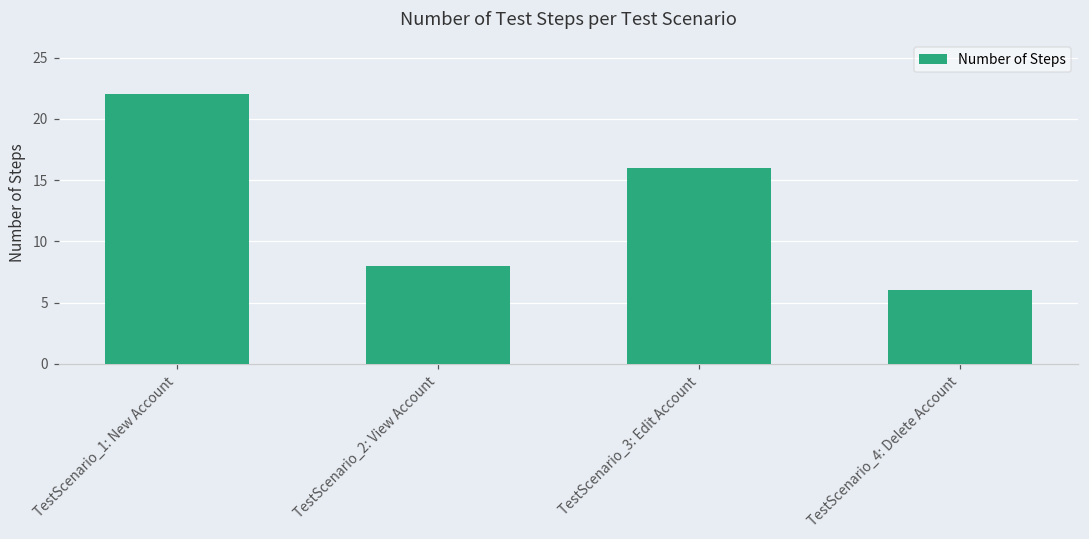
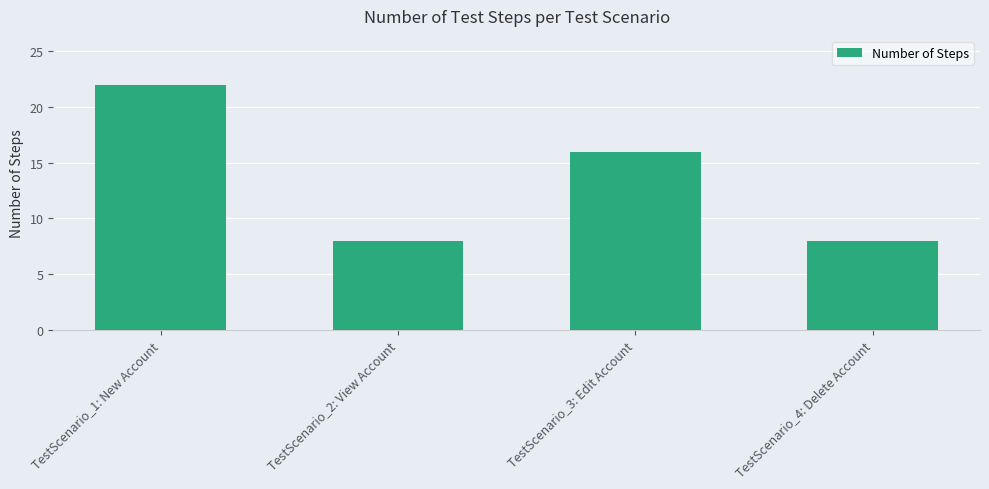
TestScenario_4: Delete Account: 6 -> 8
